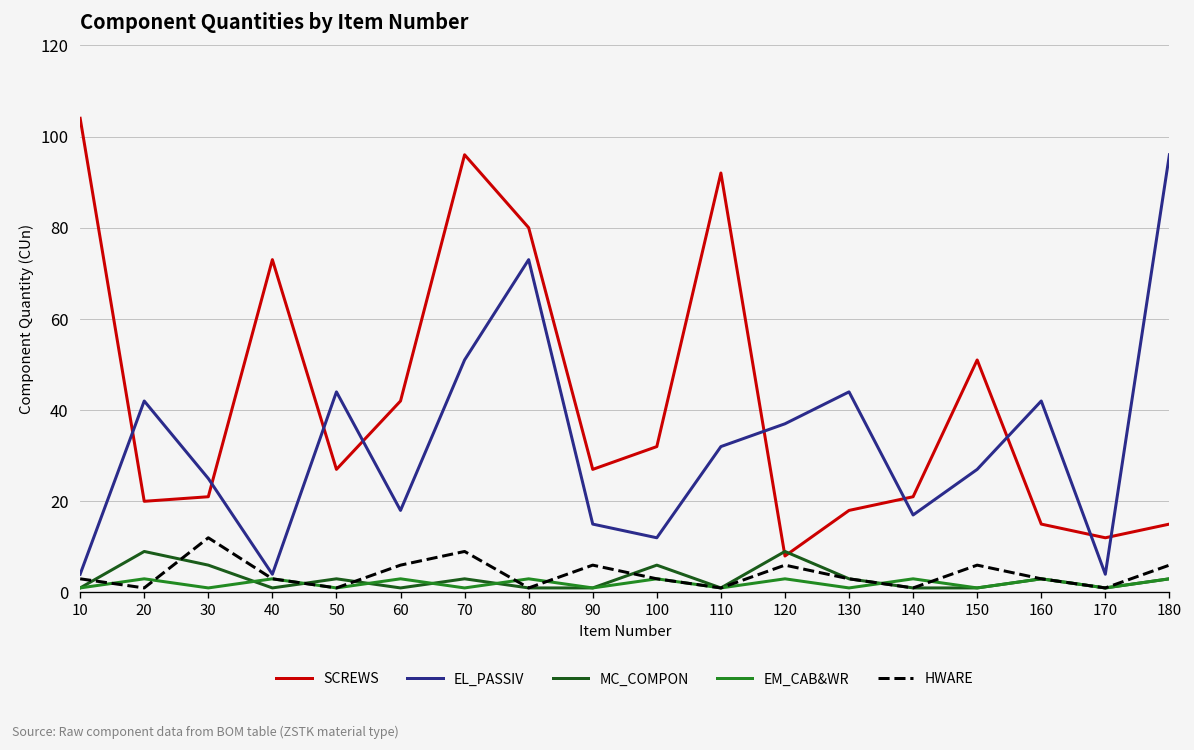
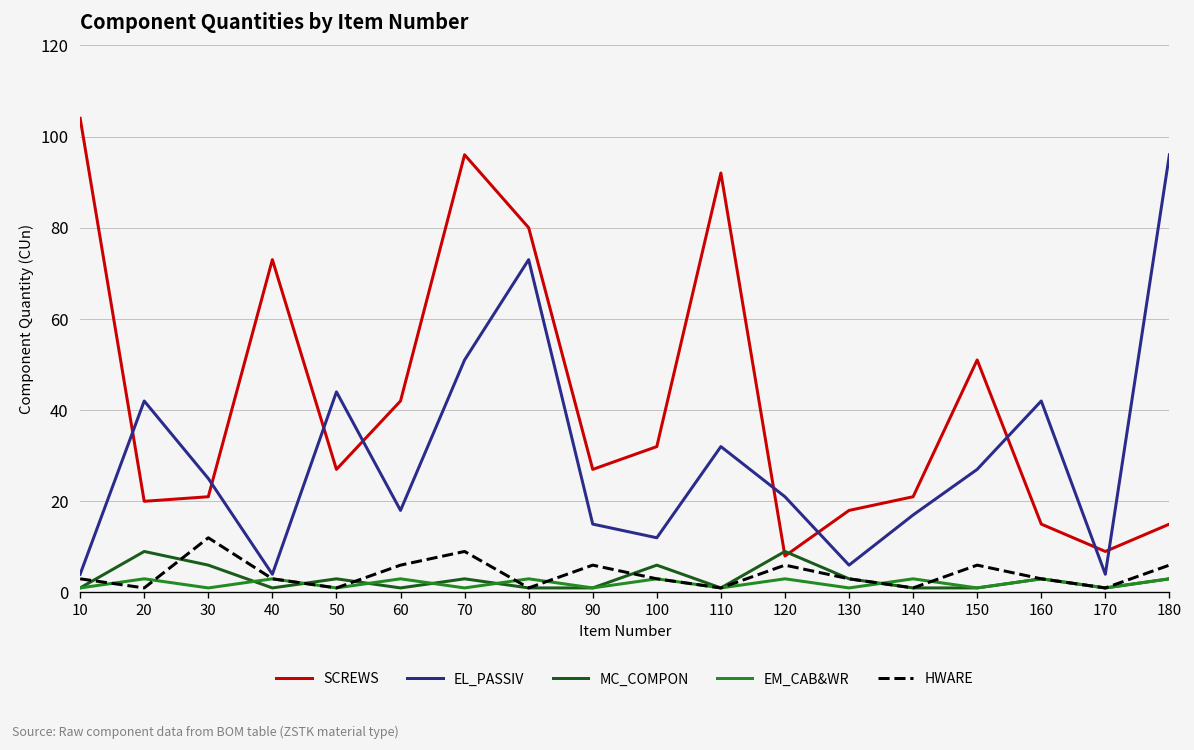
EL_PASSIV, 120: 37 -> 21
EL_PASSIV, 130: 44 -> 6
SCREWS, 170: 12 -> 9
